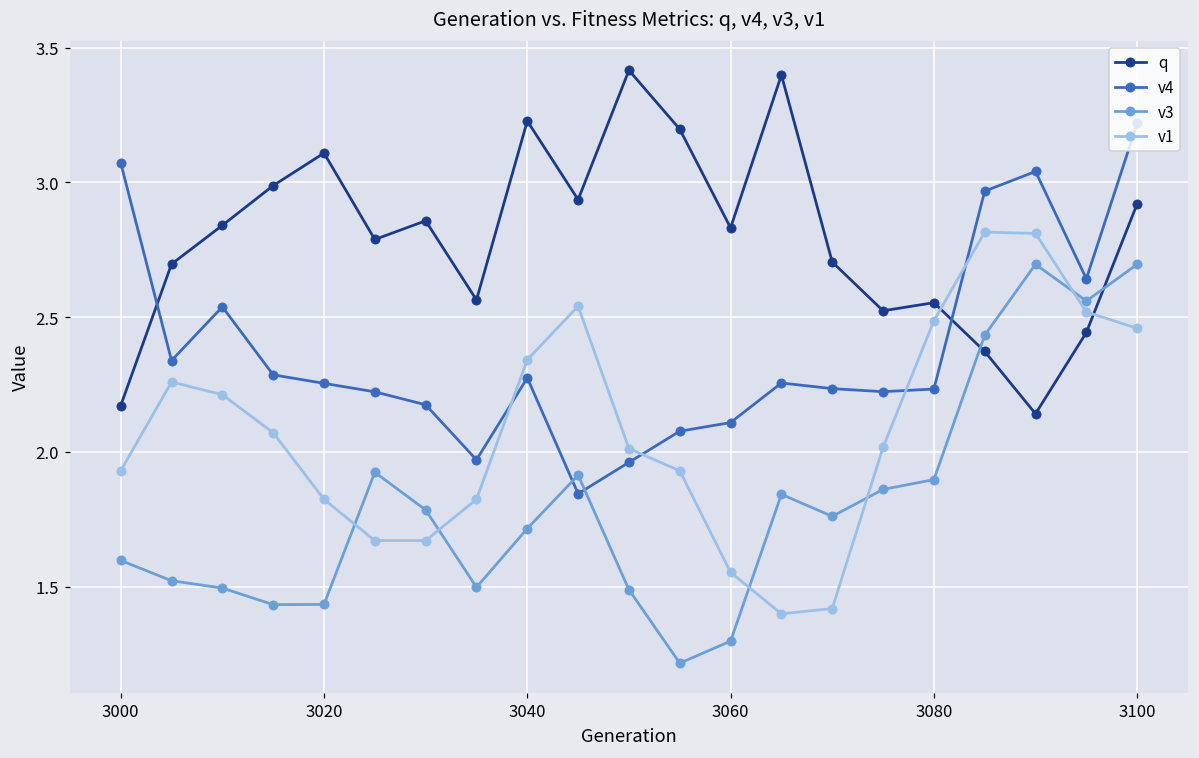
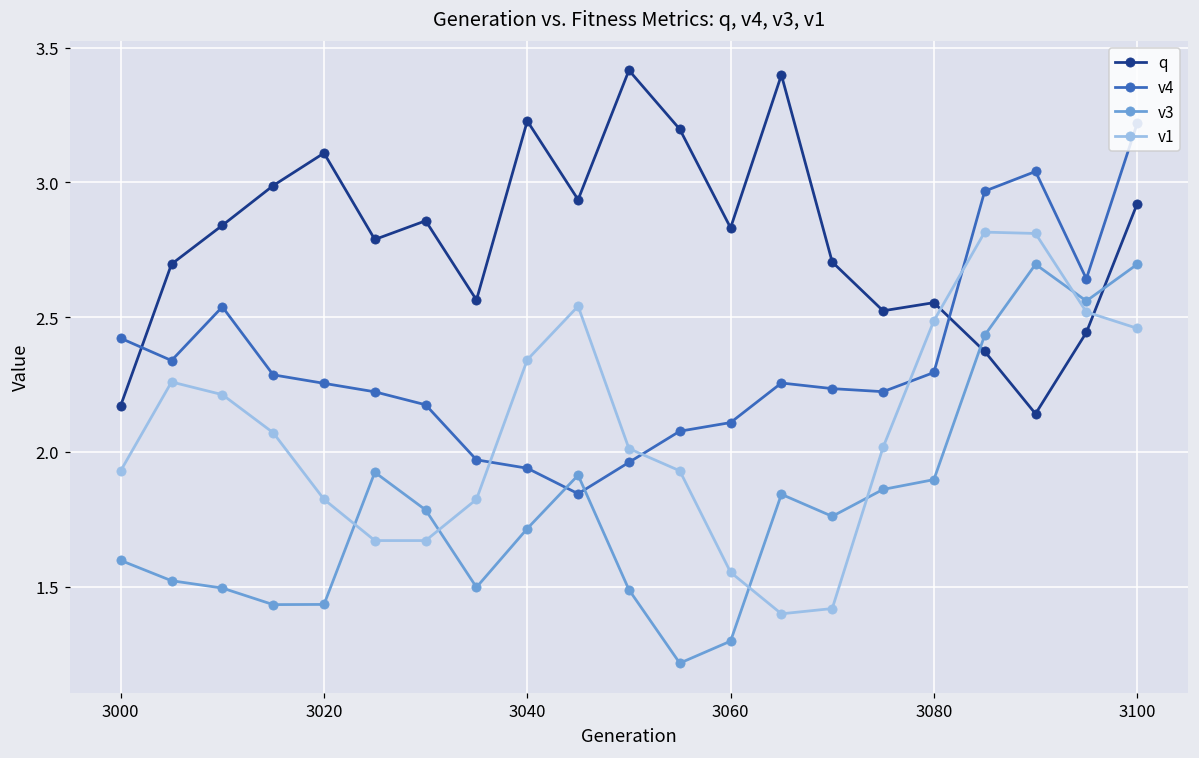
v4, 3000: 3.07 -> 2.42
v4, 3040: 2.27 -> 1.94
v4, 3080: 2.23 -> 2.29
